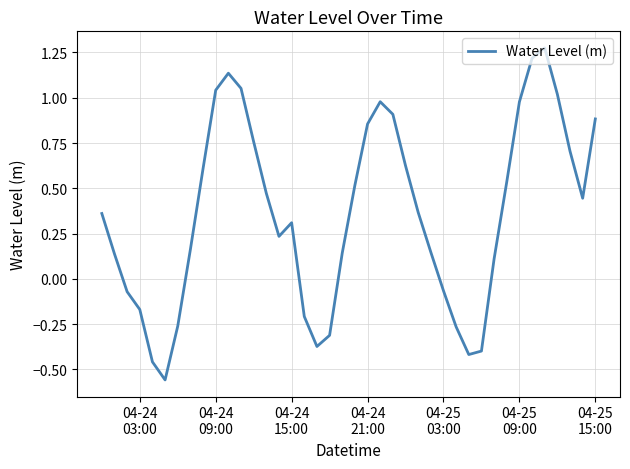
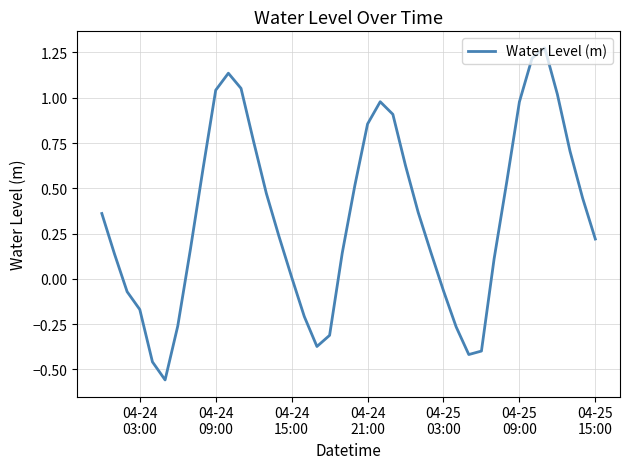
04-24 15:00: 0.31 -> 0.01
04-25 15:00: 0.88 -> 0.22
